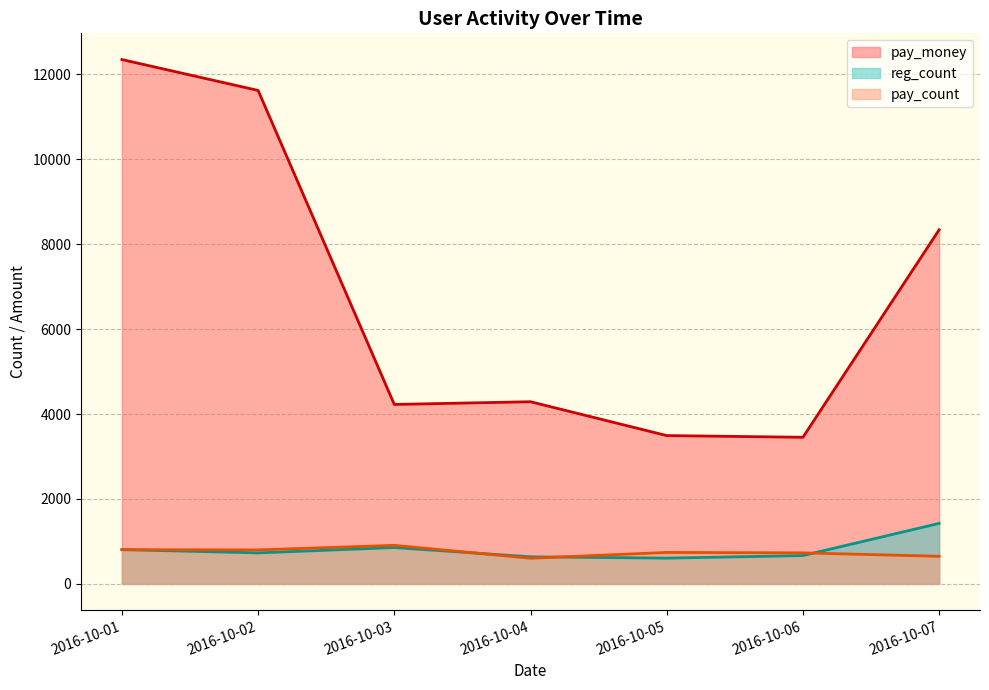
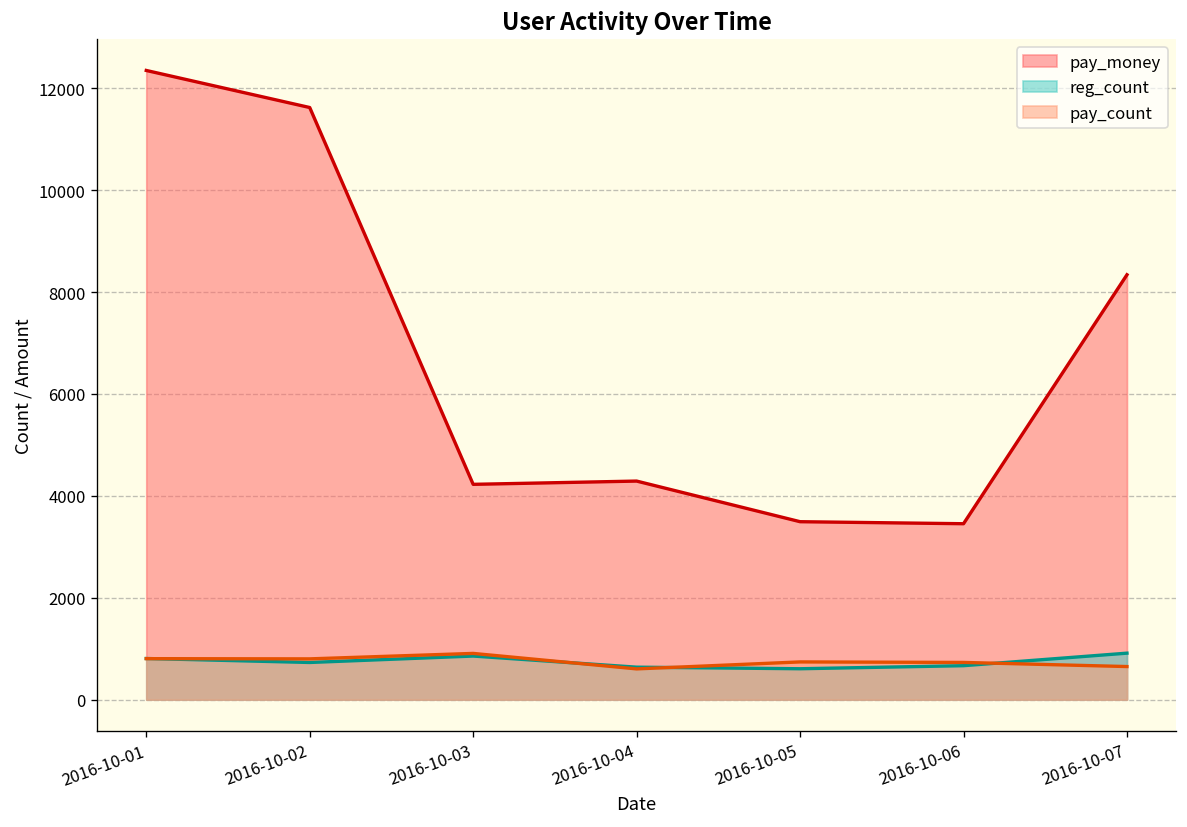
reg_count, 2016-10-07: 1400 -> 900
